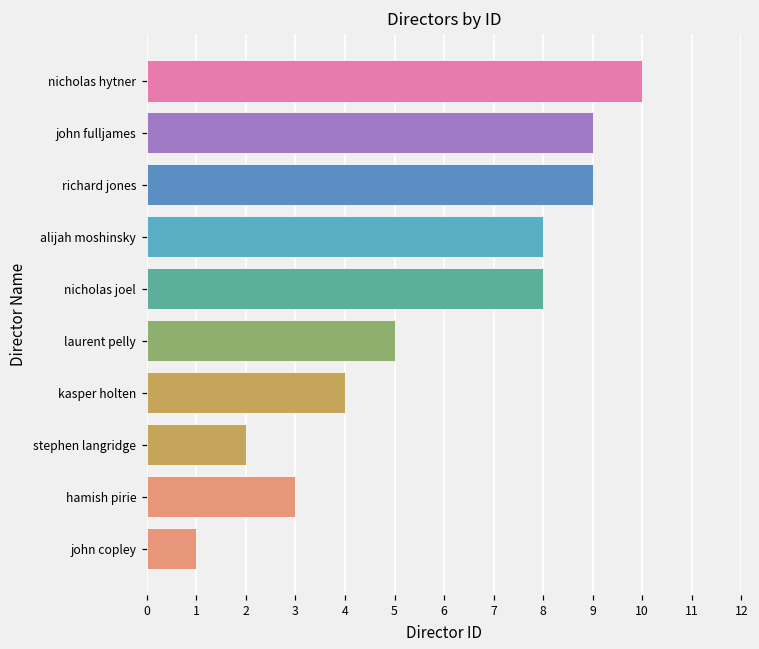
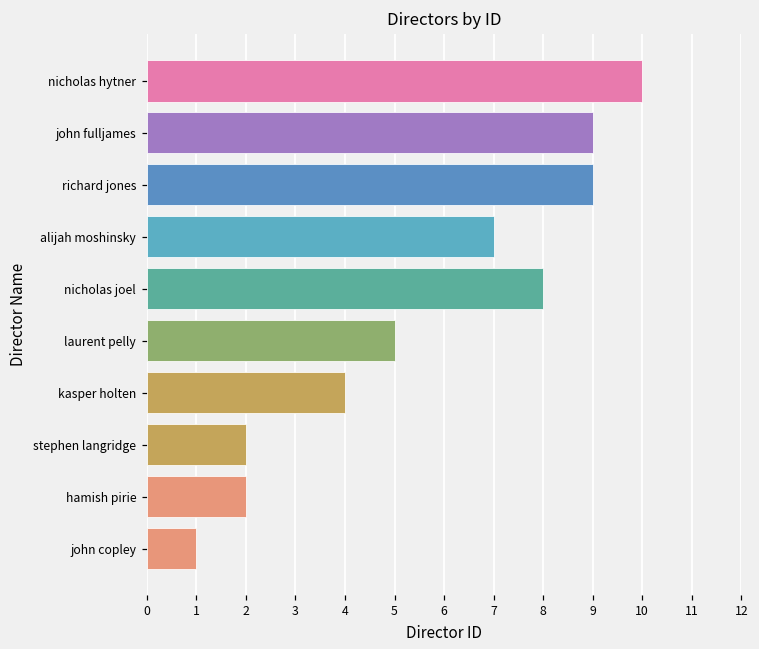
alijah moshinsky: 8 -> 7
hamish pirie: 3 -> 2
